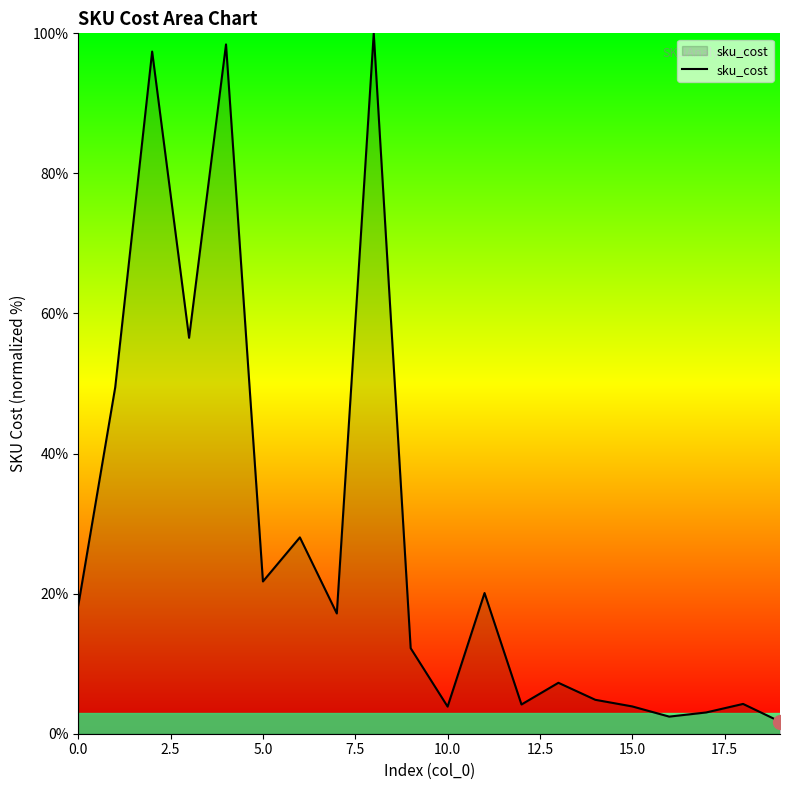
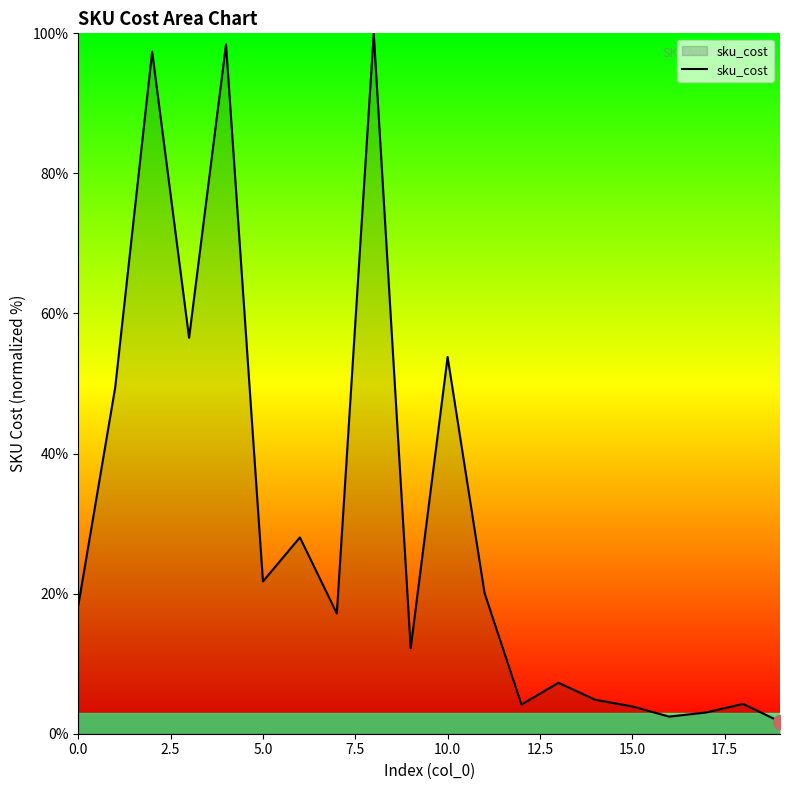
sku_cost, 10.0: 4% -> 54%
